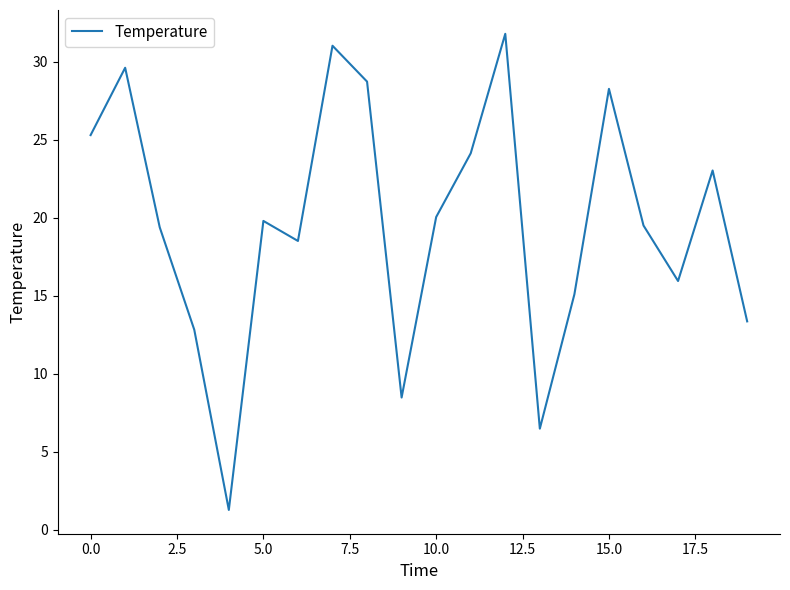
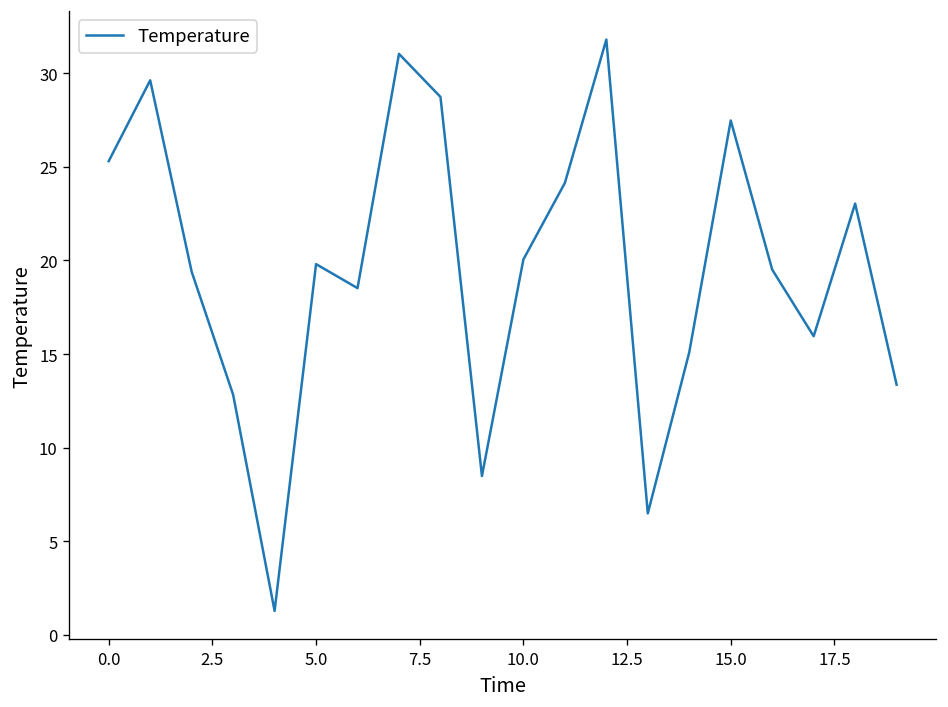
15.0: 28.3 -> 27.5
